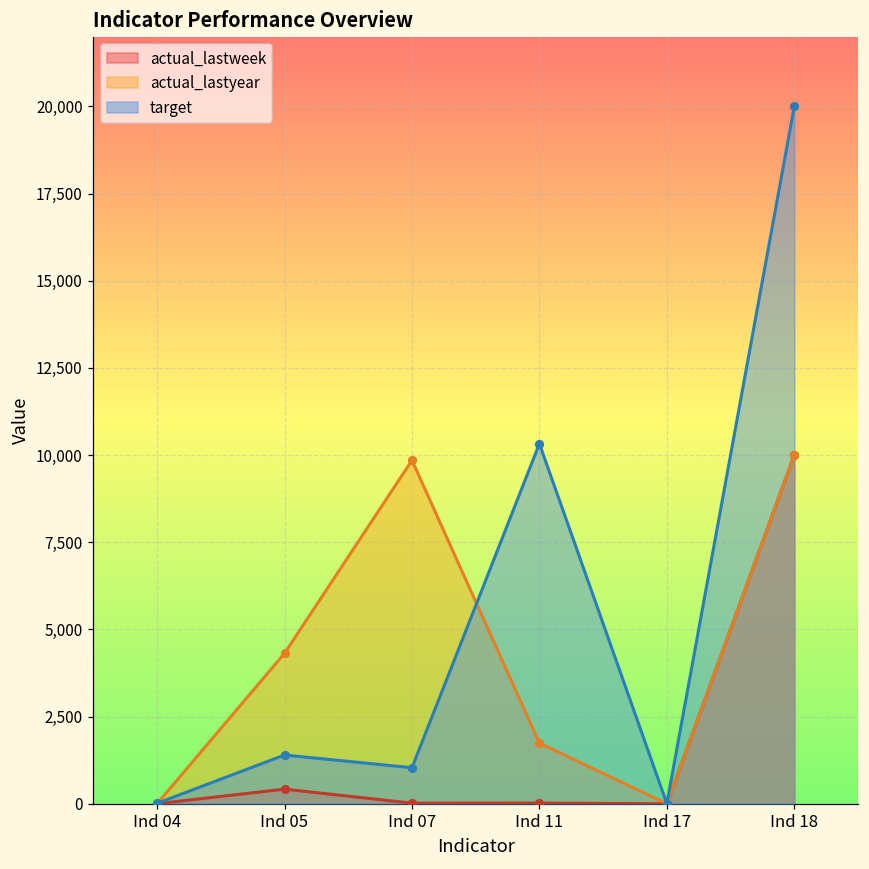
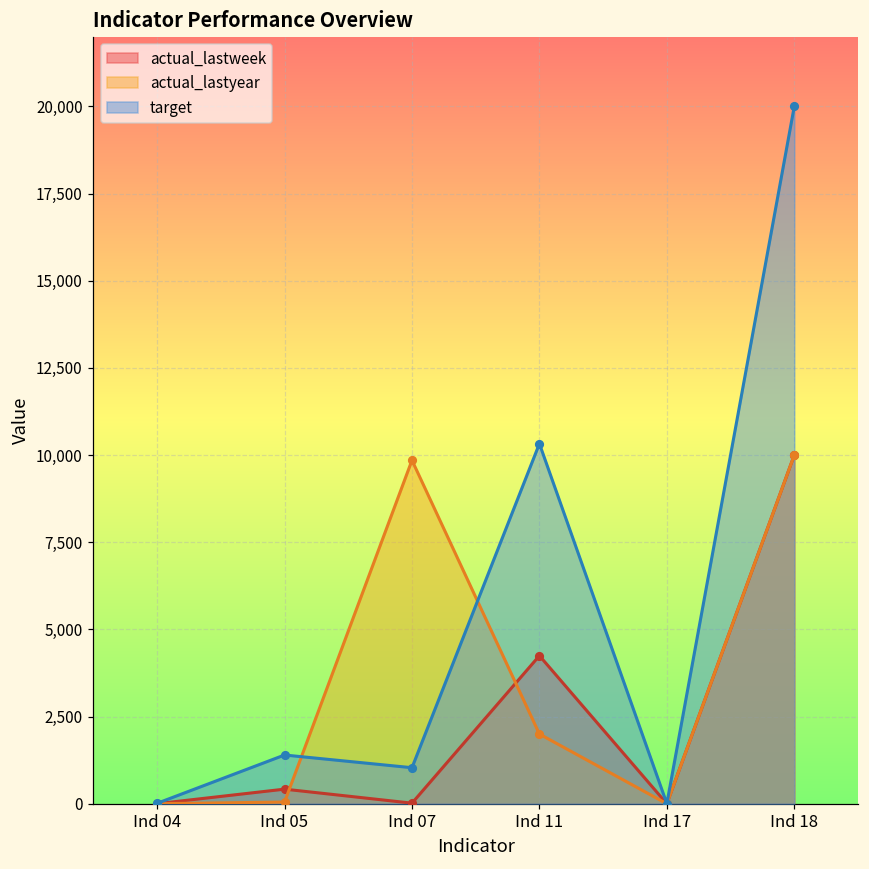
actual_lastyear, Ind 05: 4,300 -> 100
actual_lastweek, Ind 11: 0 -> 4,200
actual_lastyear, Ind 11: 1,700 -> 2,000
